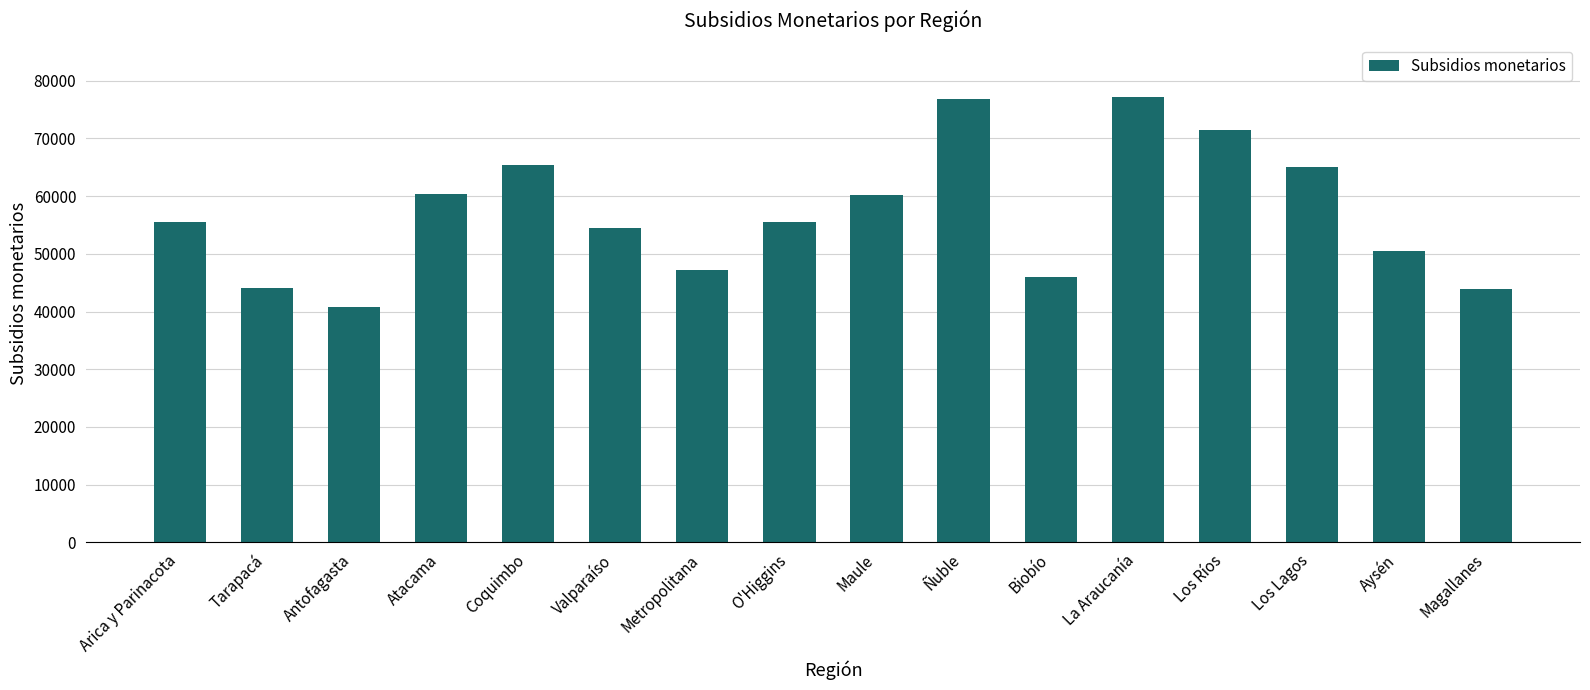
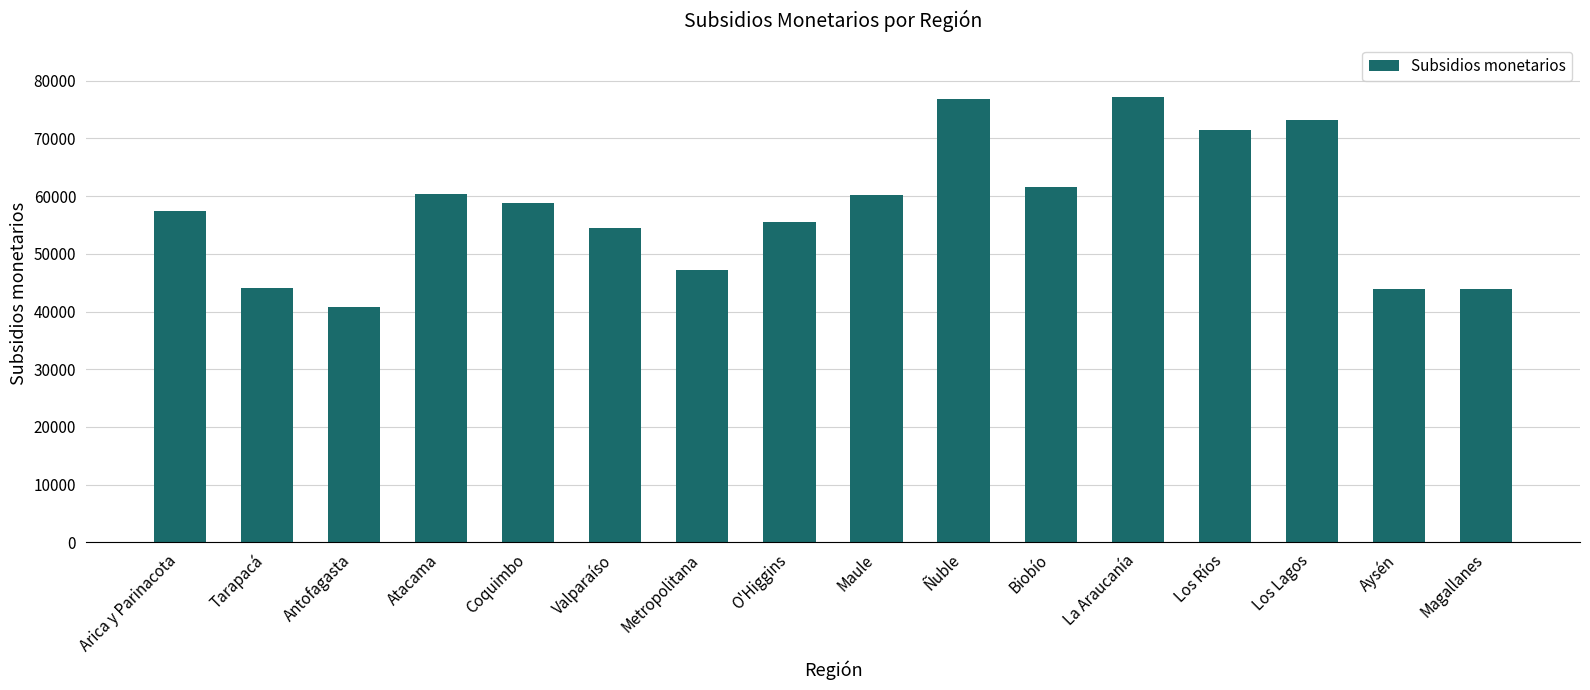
Arica y Parinacota: 56000 -> 57000
Coquimbo: 65000 -> 59000
Biobío: 46000 -> 62000
Los Lagos: 65000 -> 73000
Aysén: 51000 -> 44000
